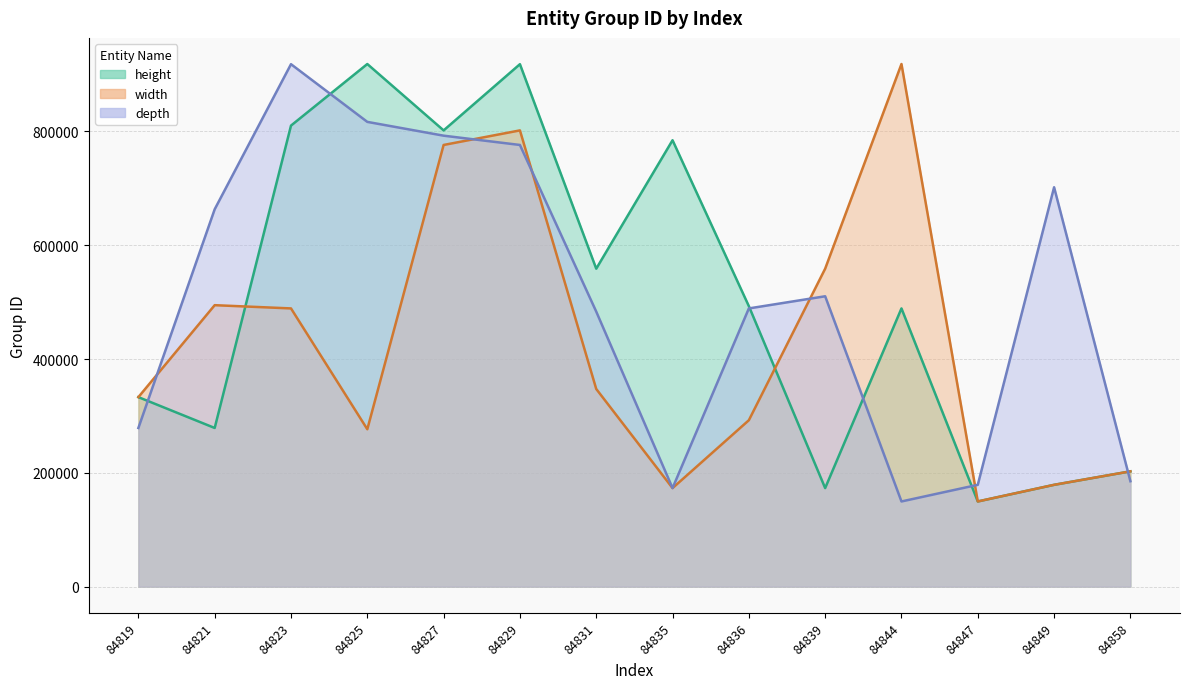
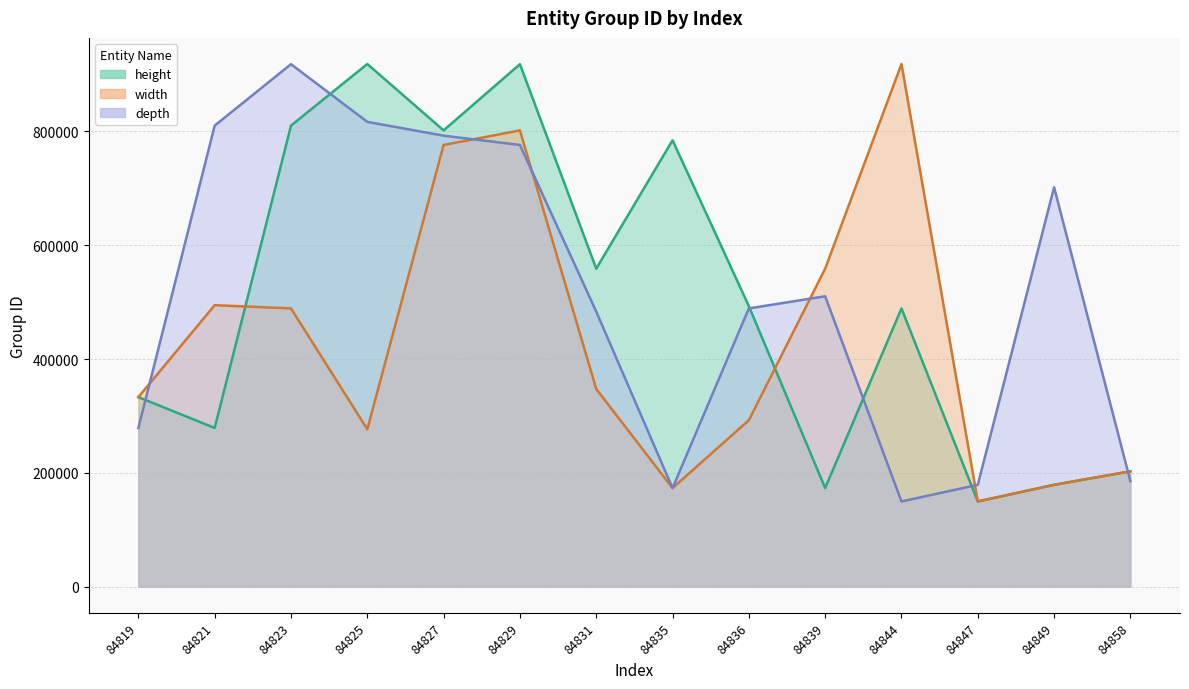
depth, 84821: 660000 -> 810000
